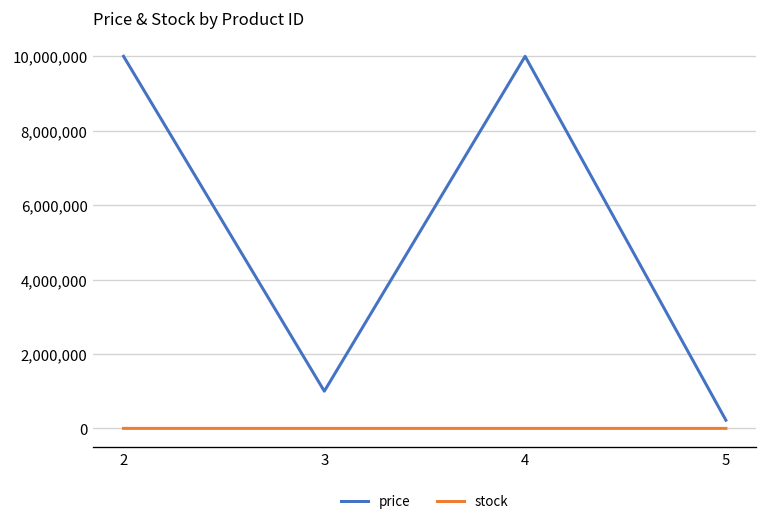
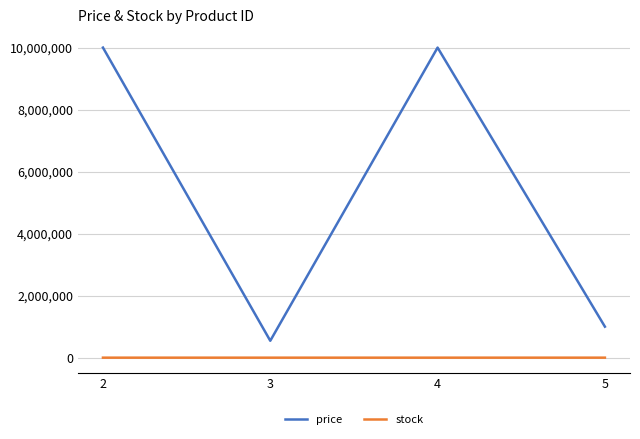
price, 3: 1,000,000 -> 500,000
price, 5: 200,000 -> 1,000,000
